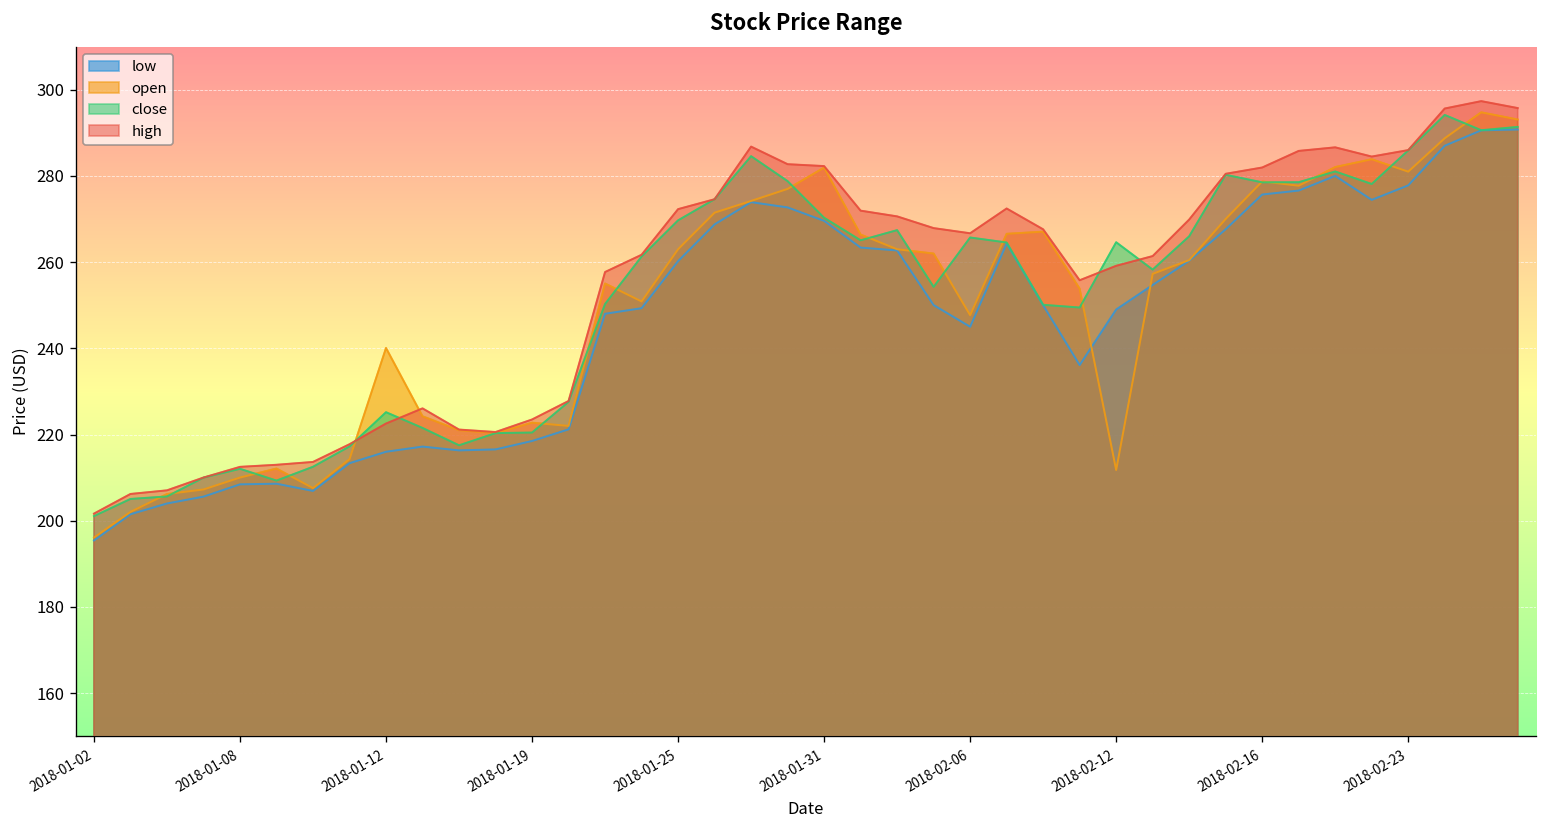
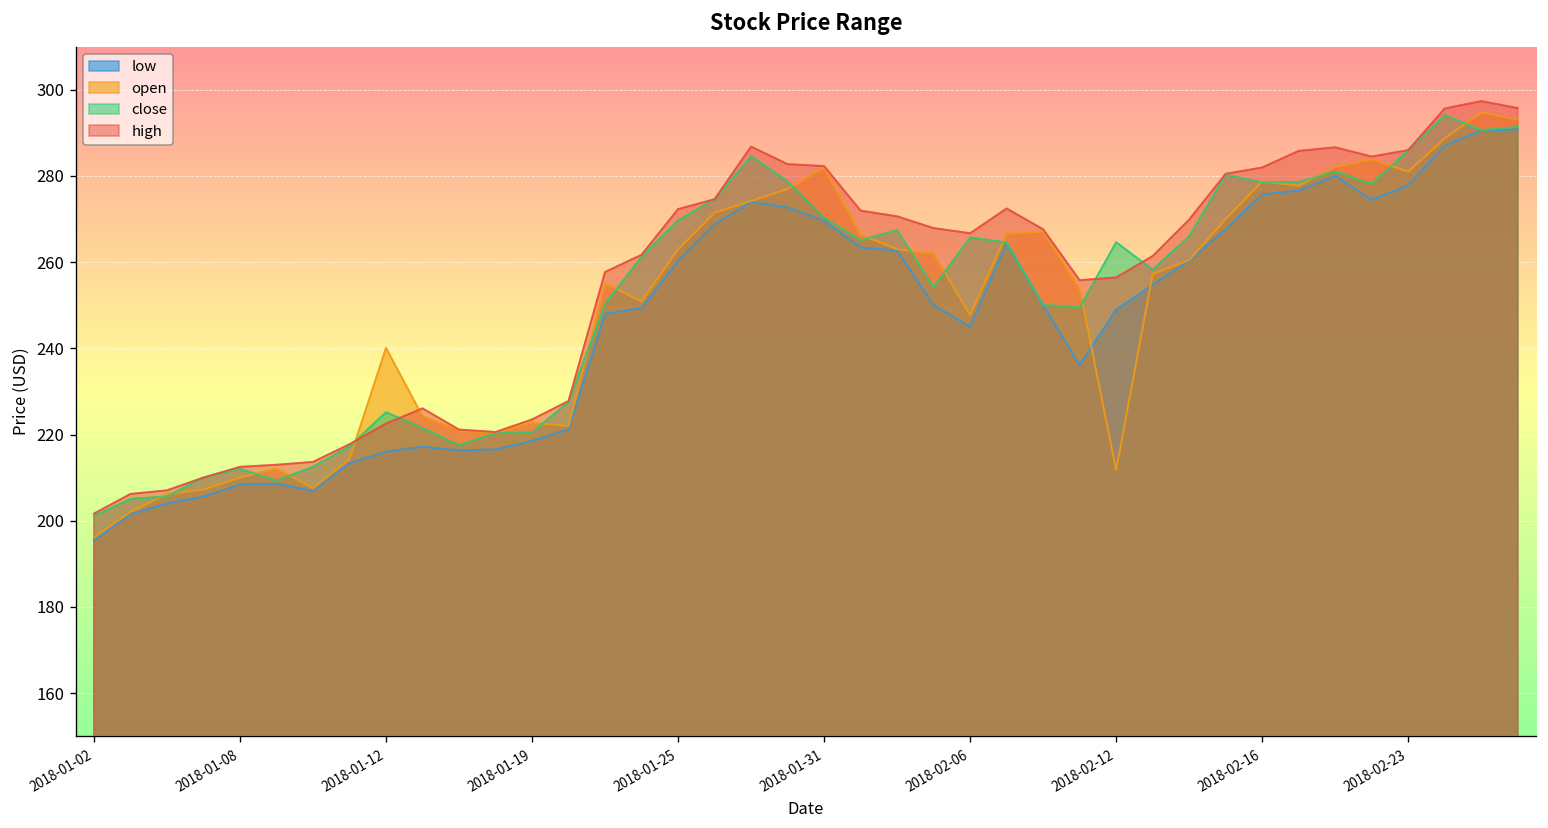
high, 2018-02-12: 259 -> 256
